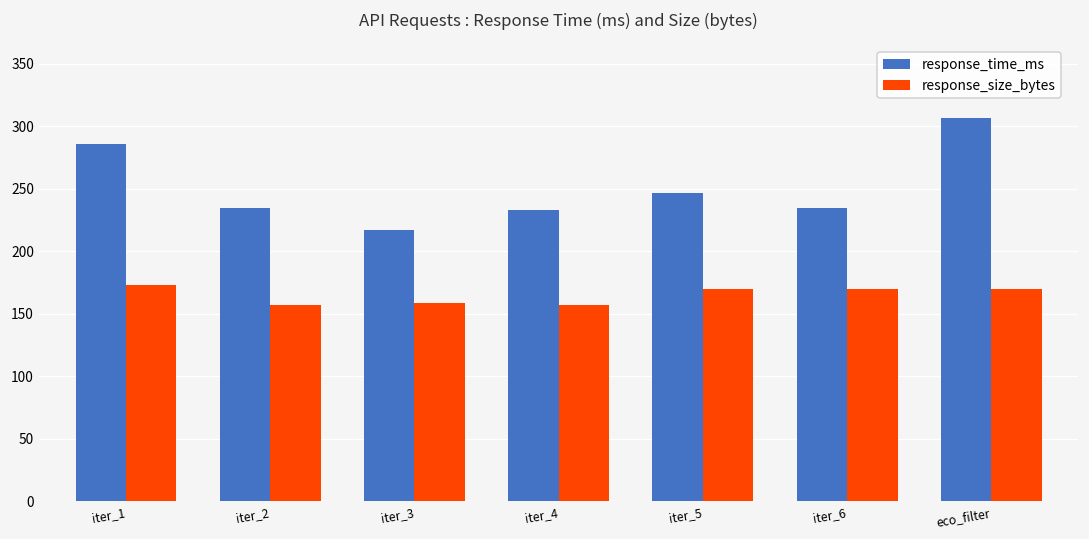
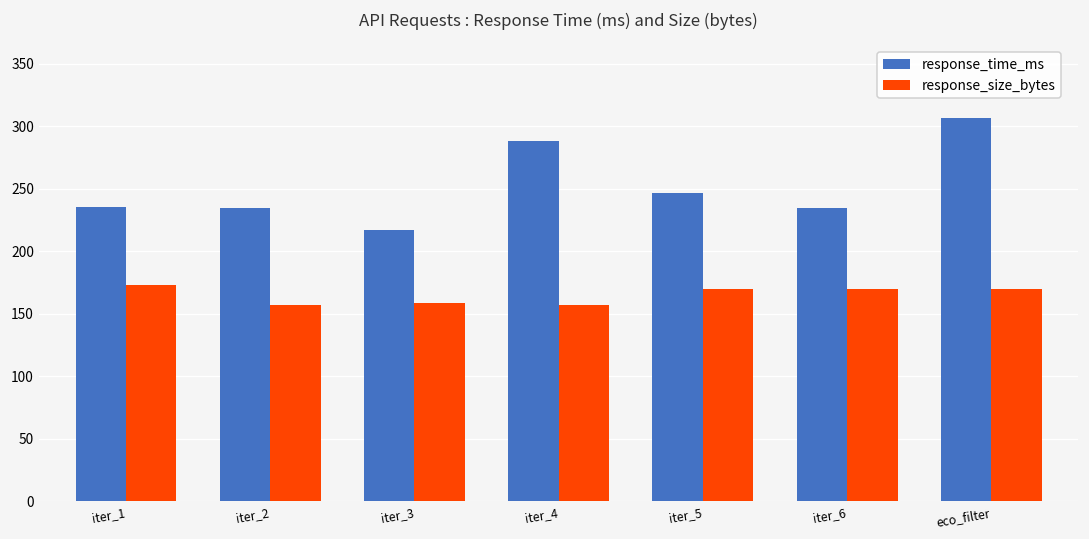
response_time_ms, iter_1: 286 -> 235
response_time_ms, iter_4: 233 -> 288
